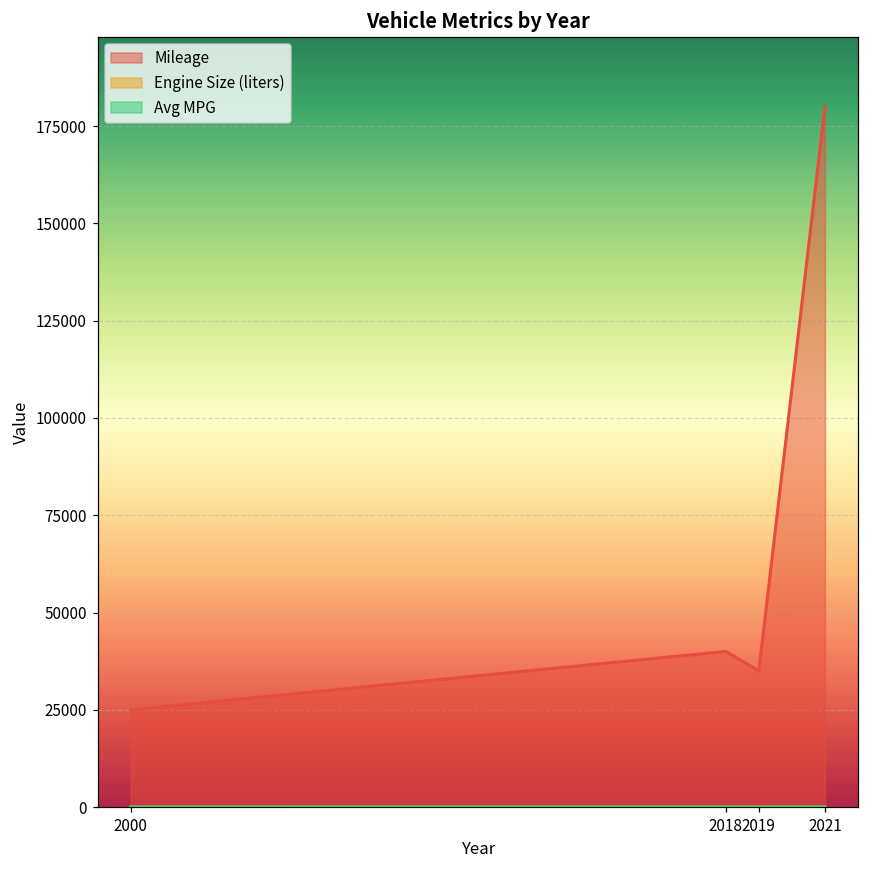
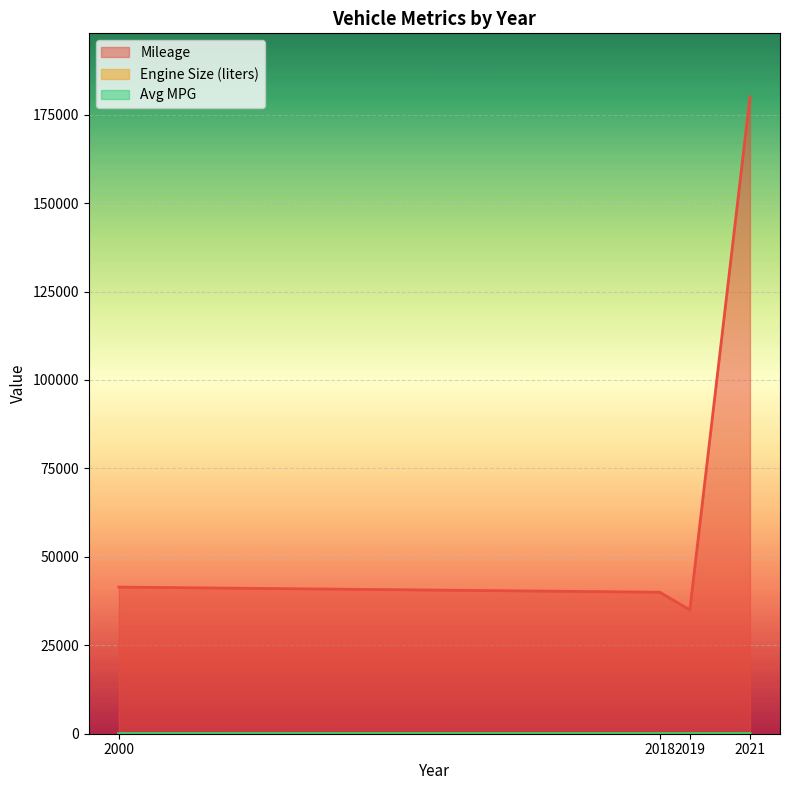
Mileage, 2000: 25000 -> 41000
